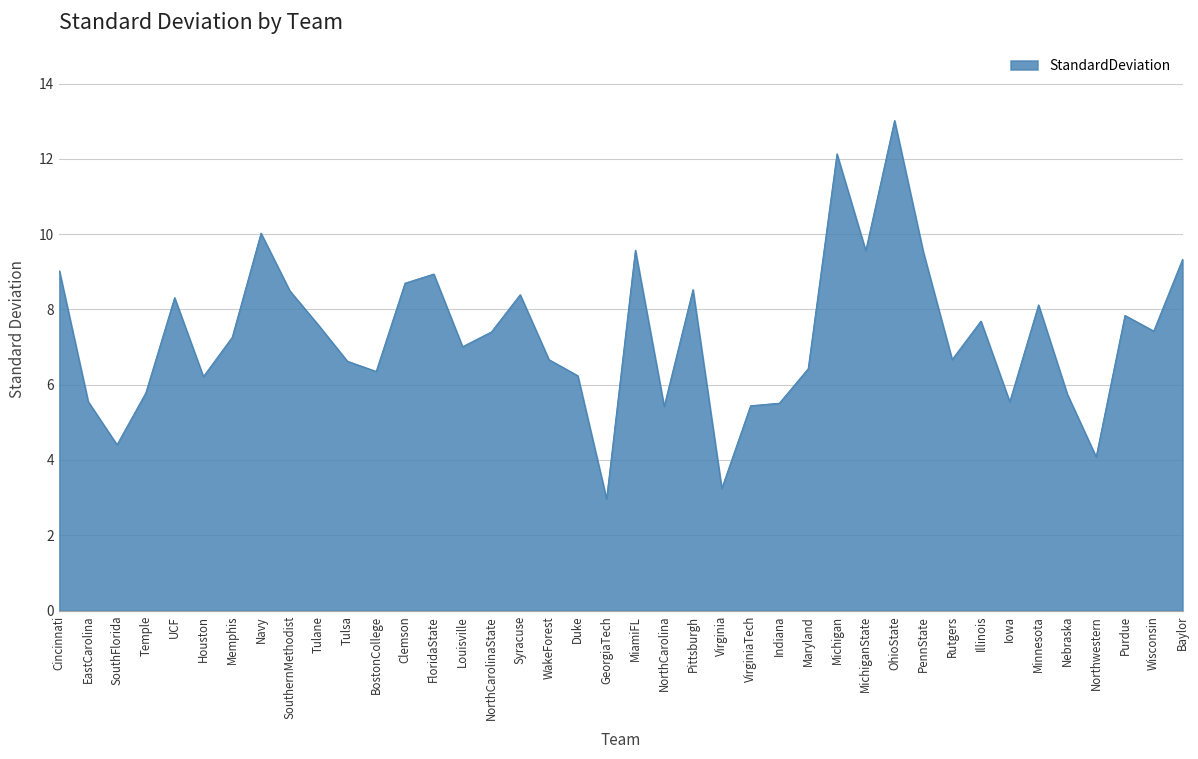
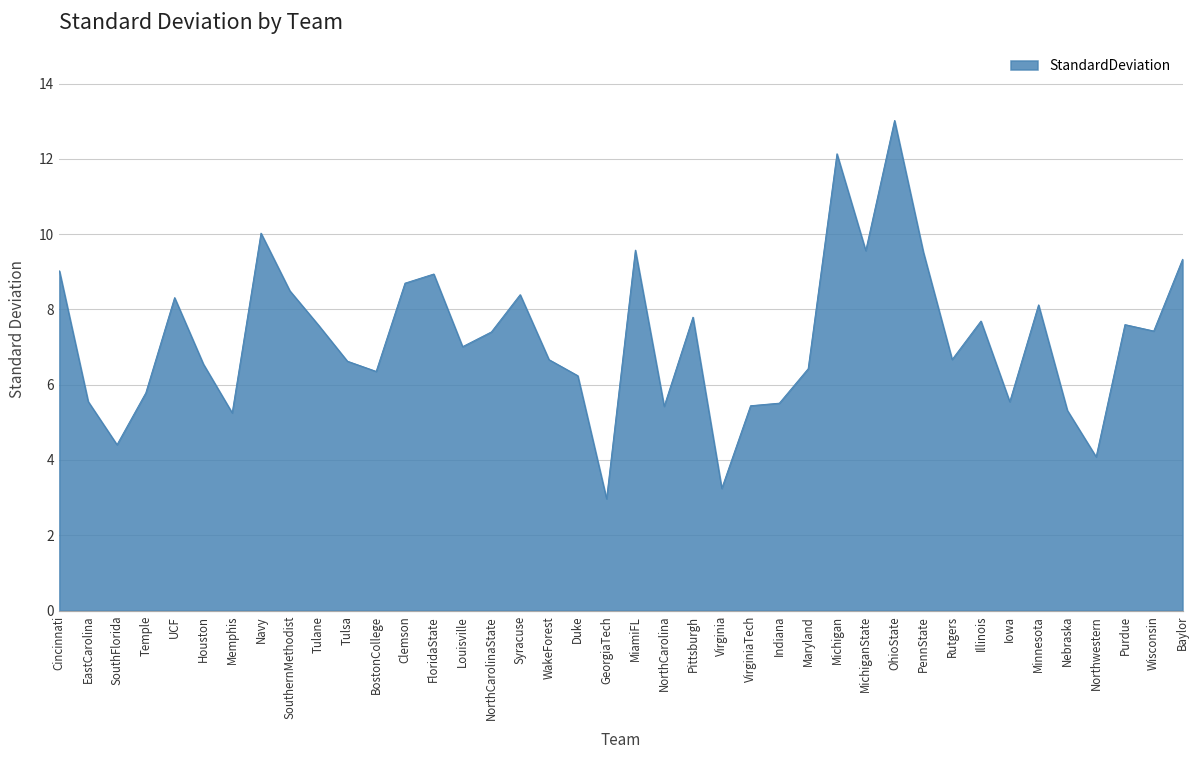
Houston: 6.2 -> 6.5
Memphis: 7.3 -> 5.3
Pittsburgh: 8.5 -> 7.8
Nebraska: 5.7 -> 5.3
Purdue: 7.8 -> 7.6
